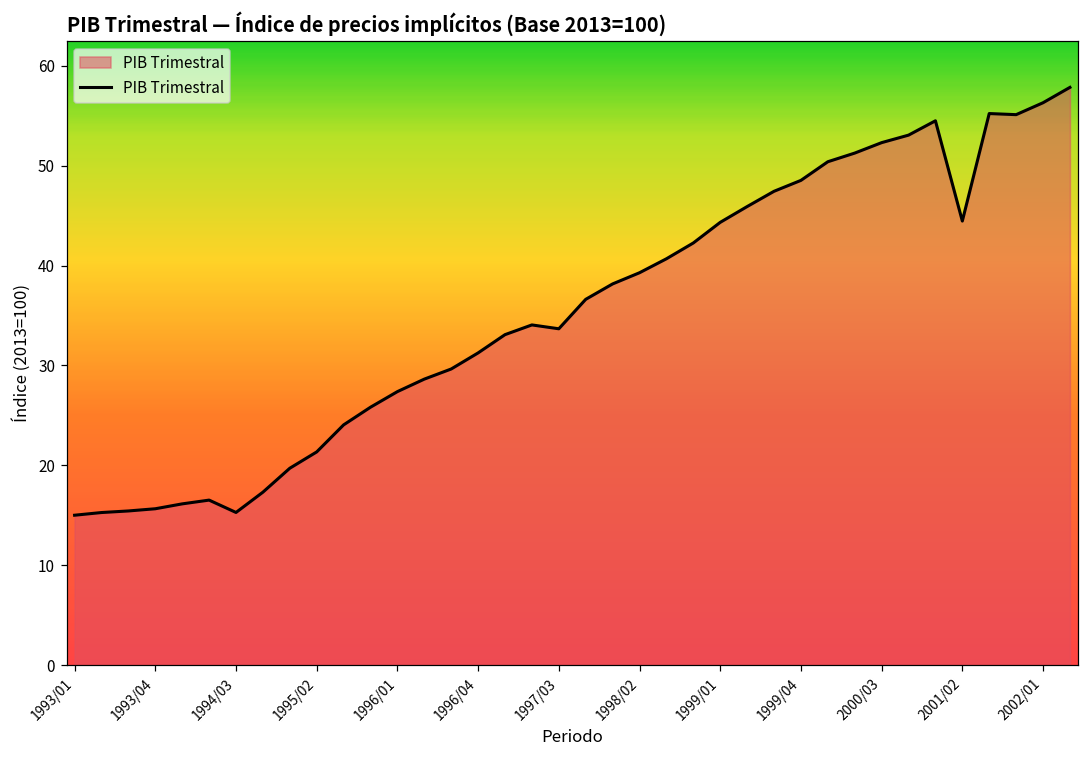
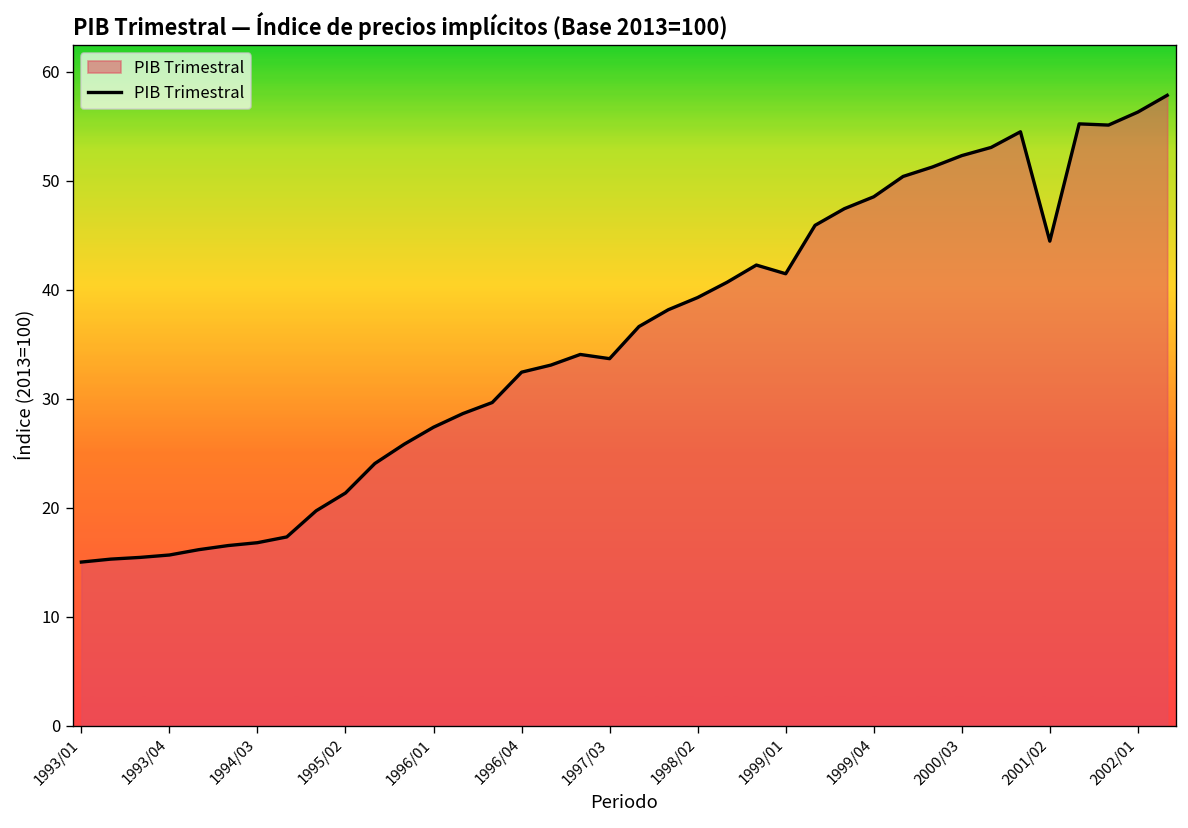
1994/03: 15 -> 17
1996/04: 31 -> 32
1999/01: 44 -> 41
